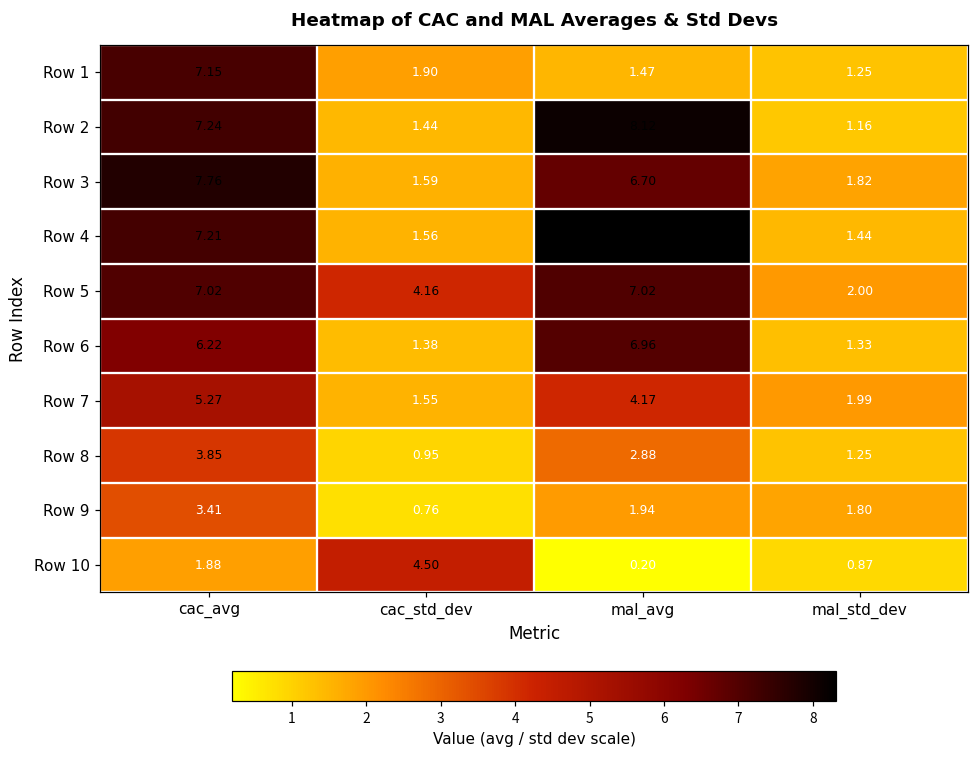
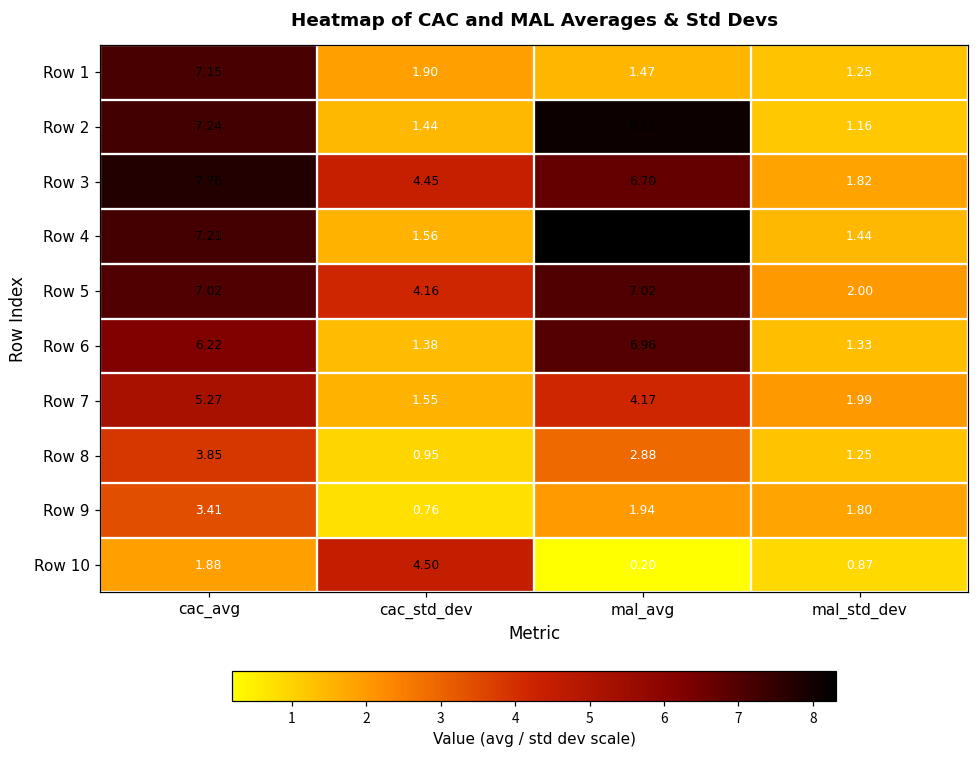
Row 3, cac_std_dev: 1.59 -> 4.45
